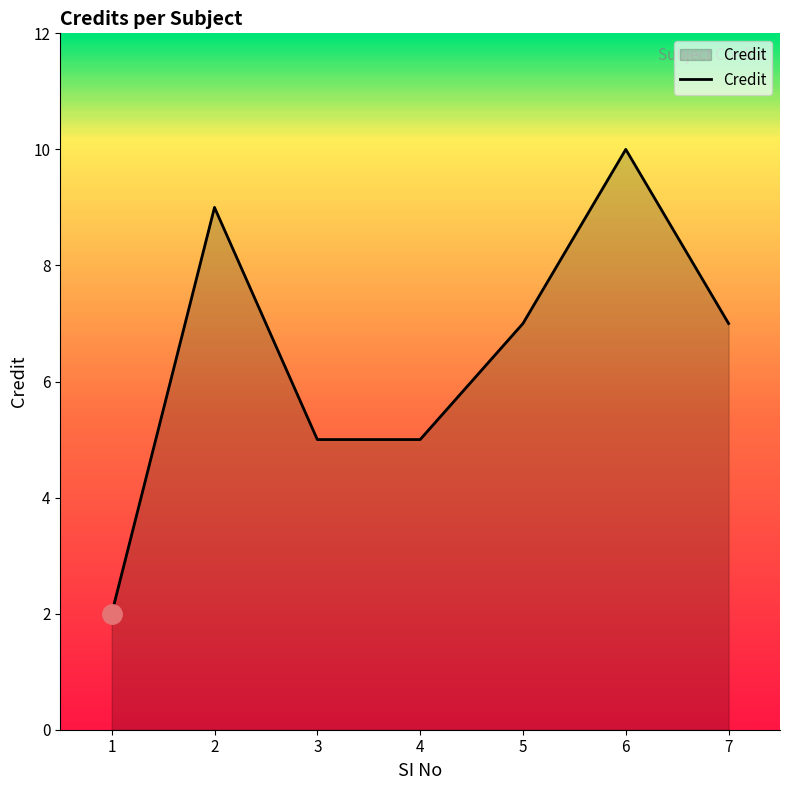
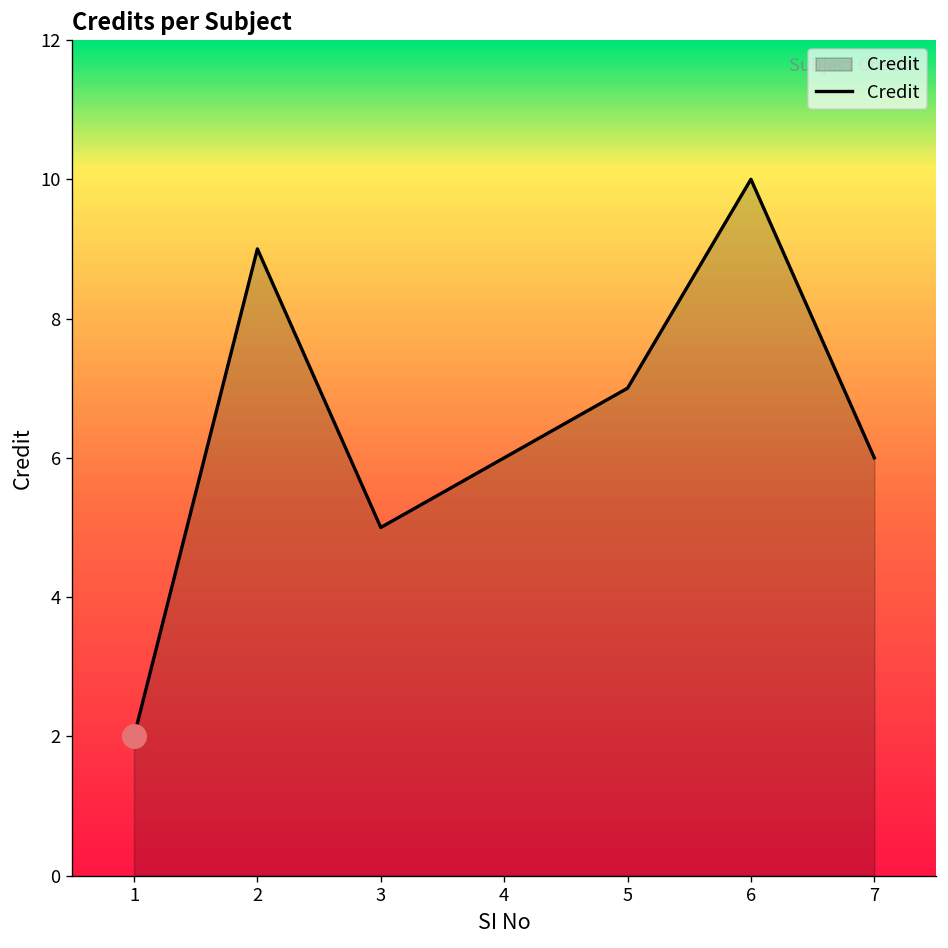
Credit, 4: 5 -> 6
Credit, 7: 7 -> 6
